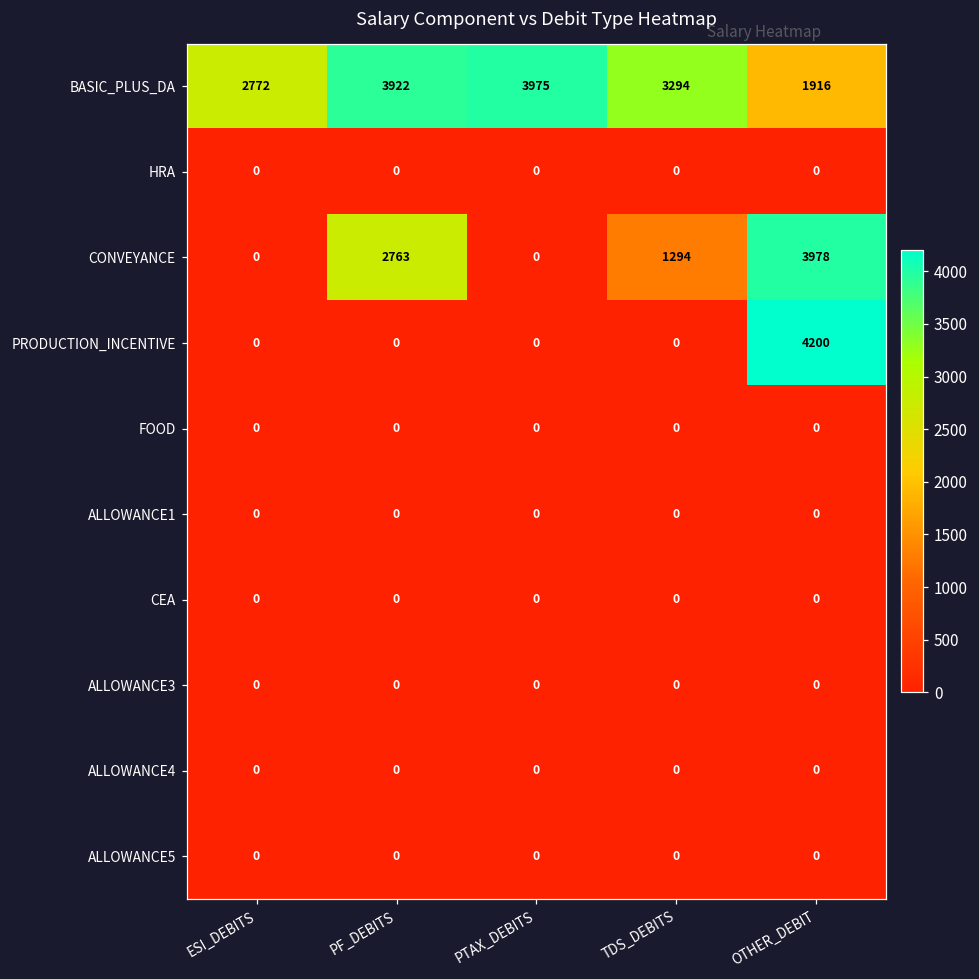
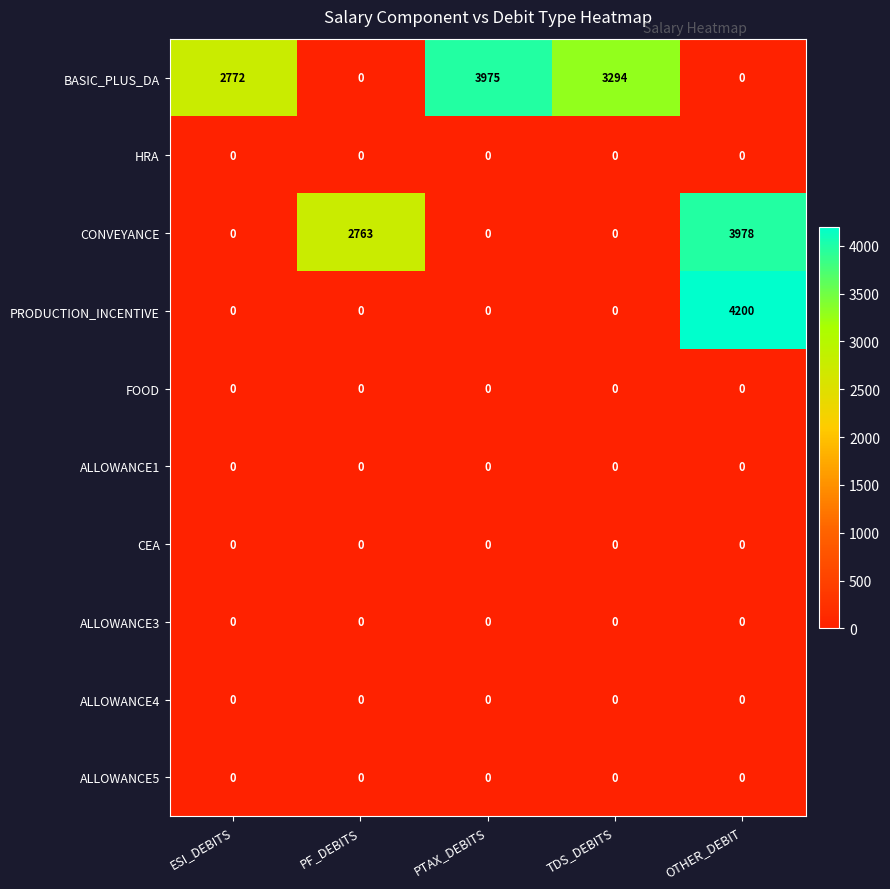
BASIC_PLUS_DA, PF_DEBITS: 3922 -> 0
BASIC_PLUS_DA, OTHER_DEBIT: 1916 -> 0
CONVEYANCE, TDS_DEBITS: 1294 -> 0
